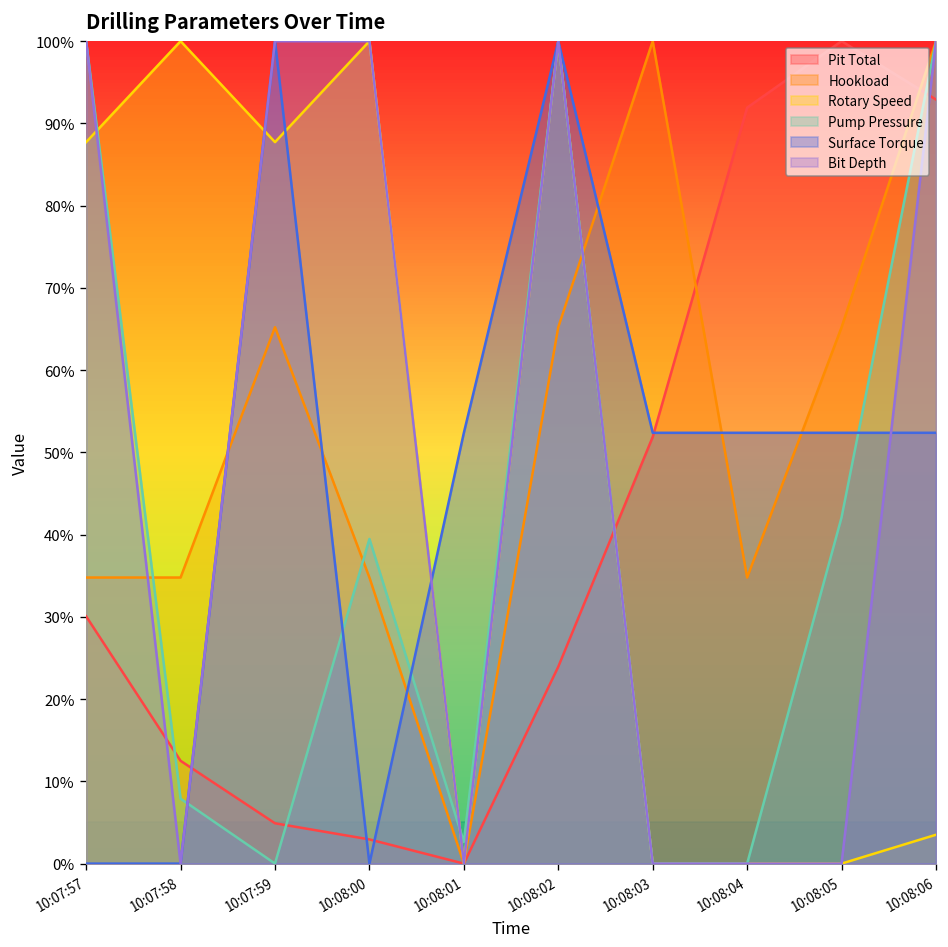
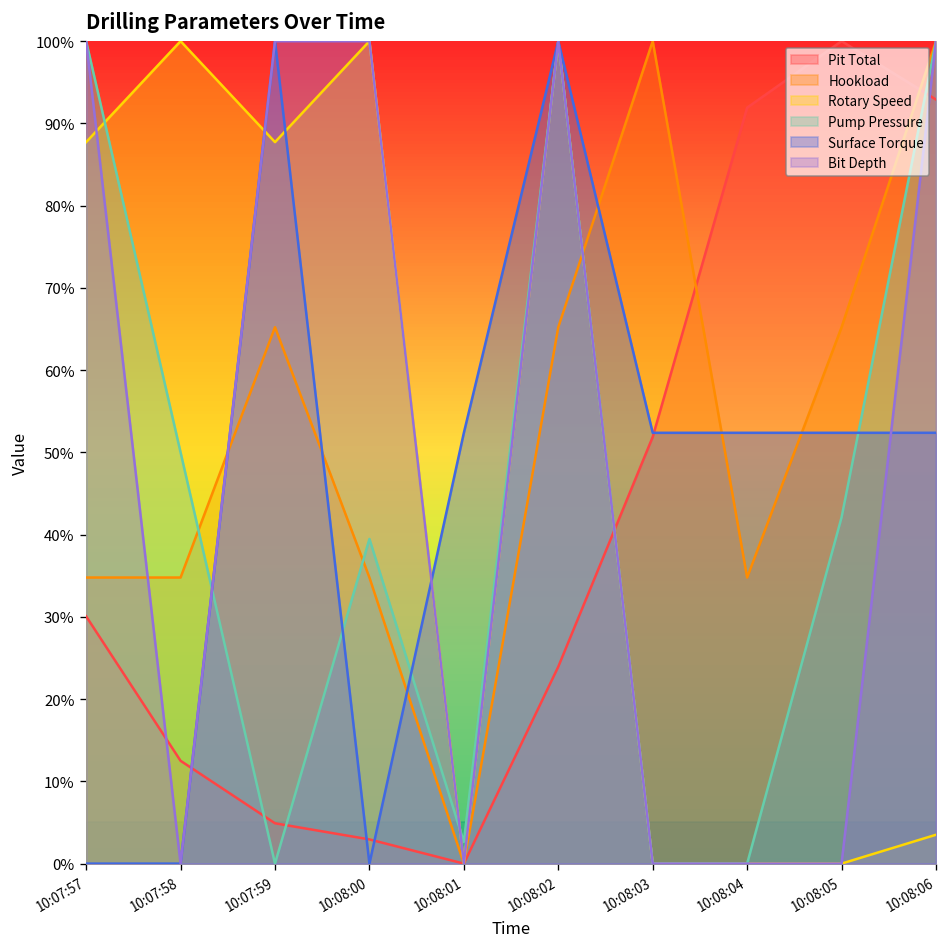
Pump Pressure, 10:07:58: 8% -> 50%
